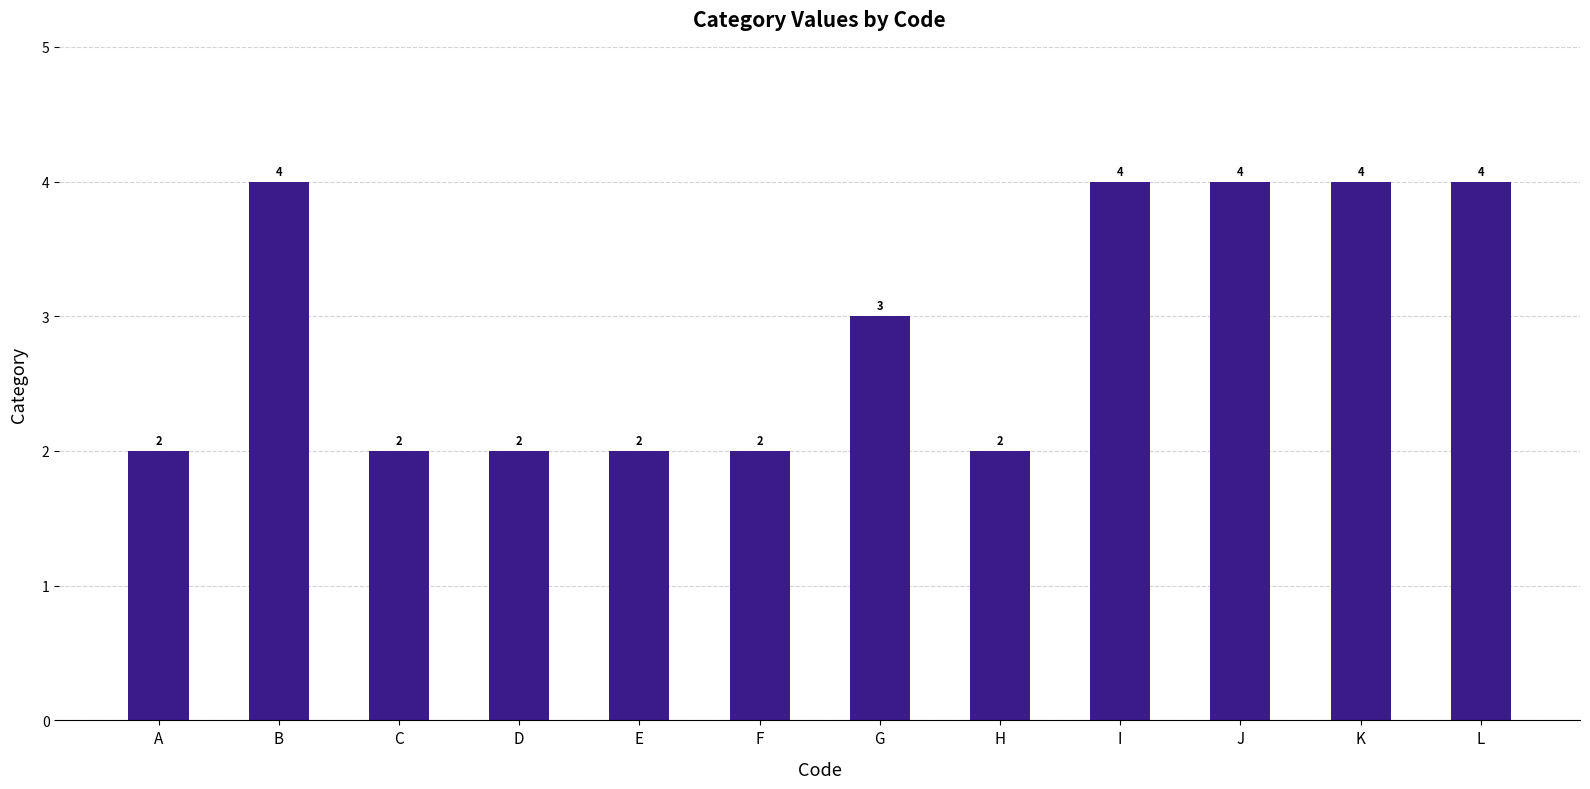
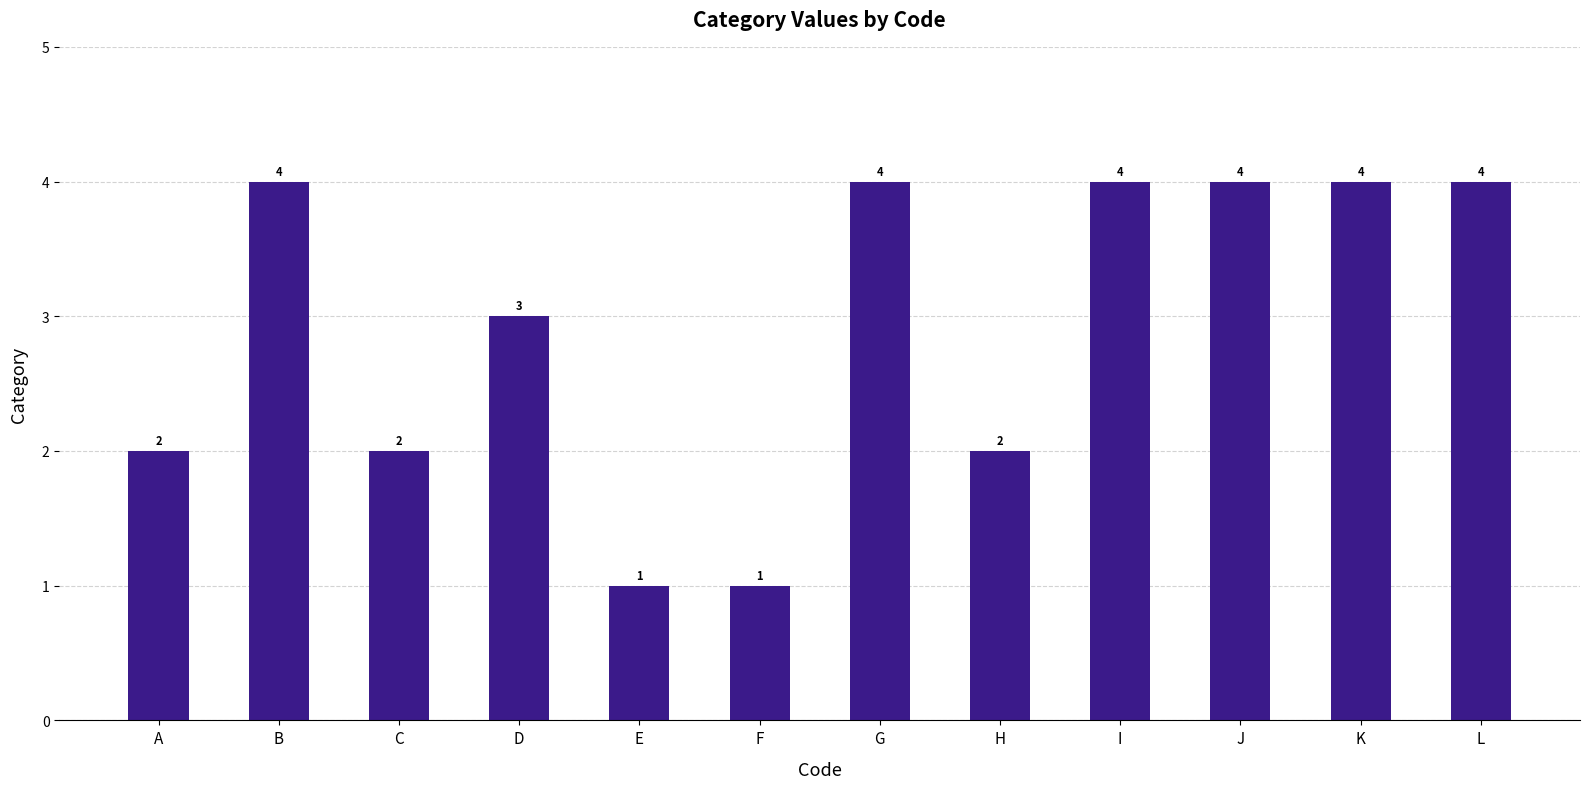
D: 2 -> 3
E: 2 -> 1
F: 2 -> 1
G: 3 -> 4
